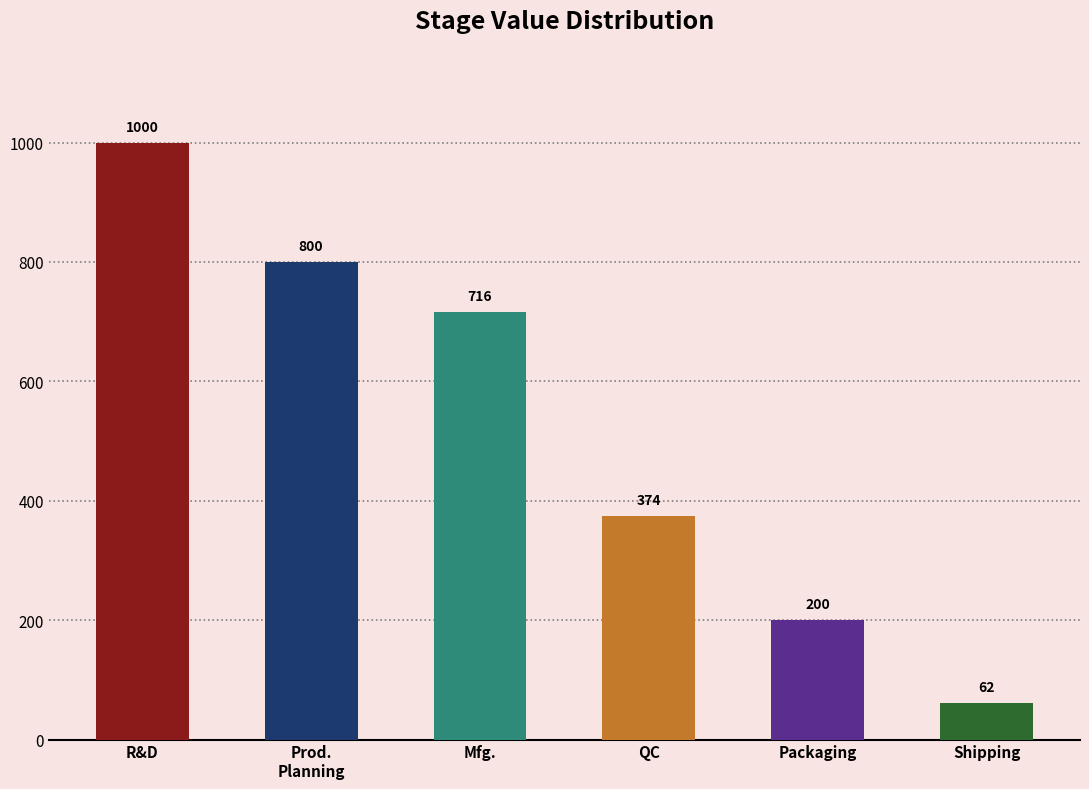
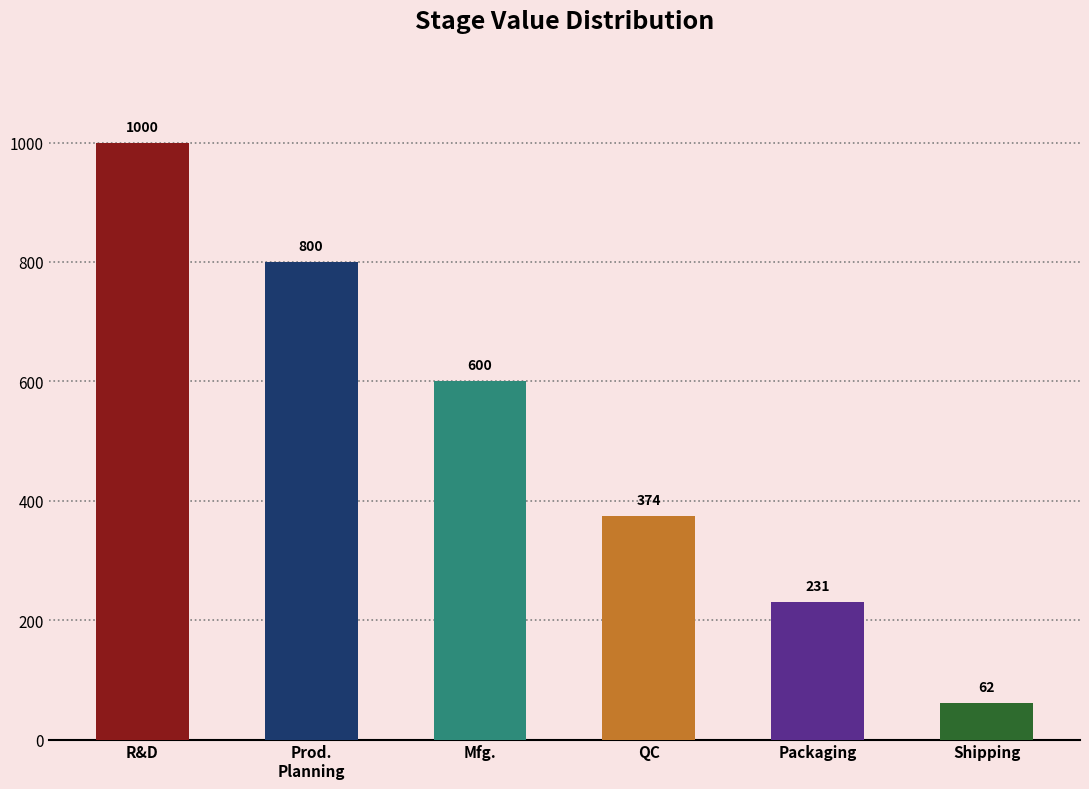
Mfg.: 716 -> 600
Packaging: 200 -> 231
